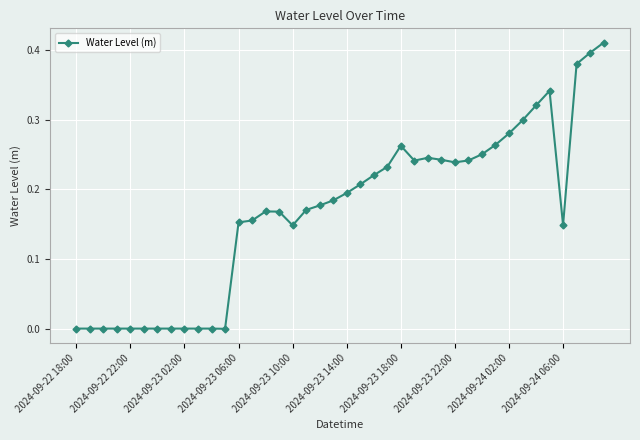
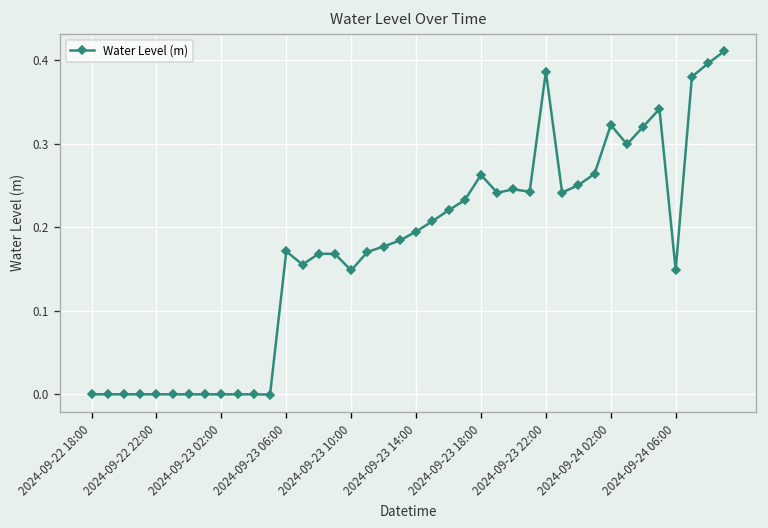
2024-09-23 06:00: 0.15 -> 0.17
2024-09-23 22:00: 0.24 -> 0.39
2024-09-24 02:00: 0.28 -> 0.32
